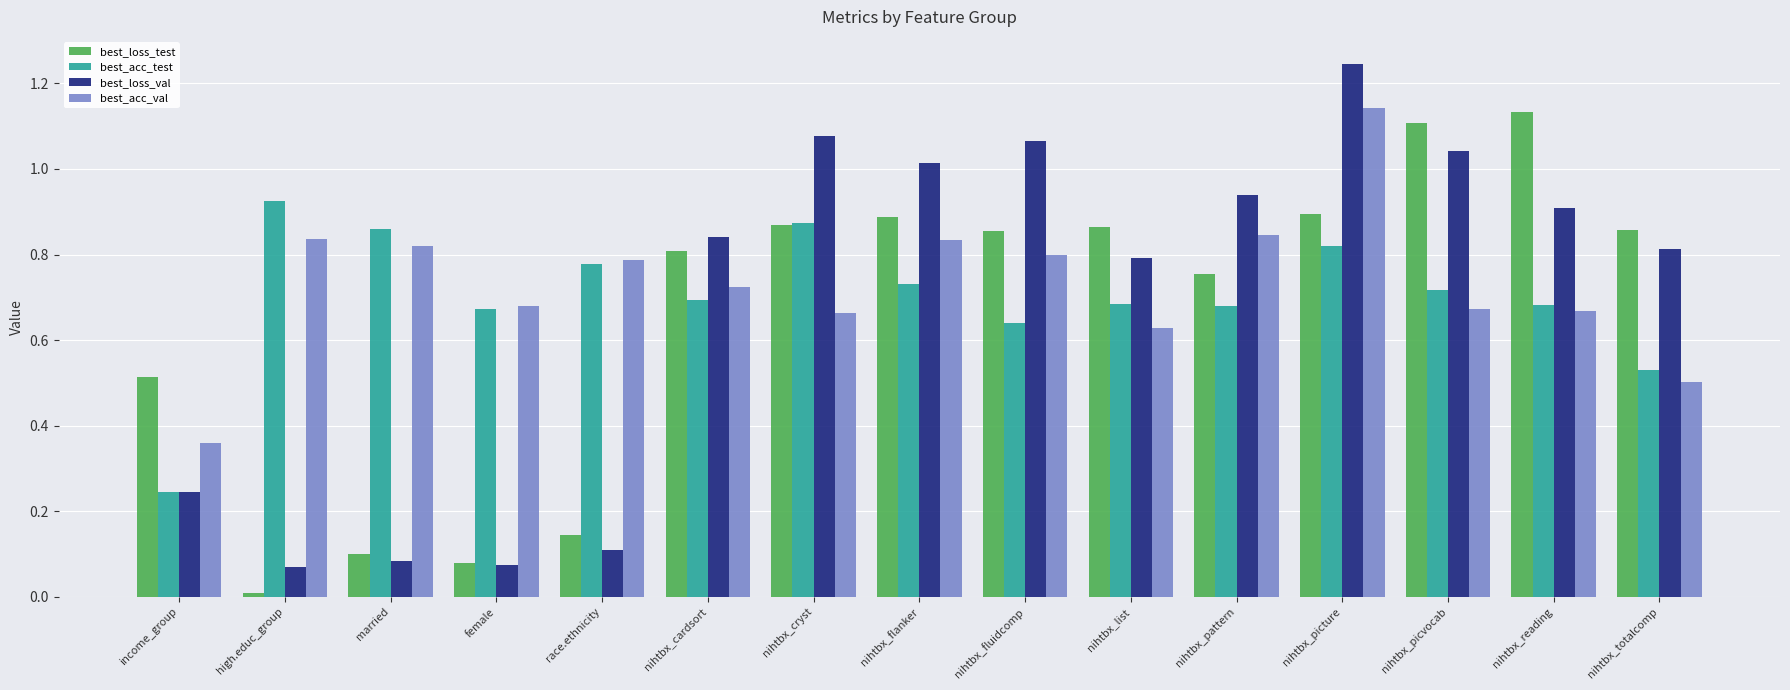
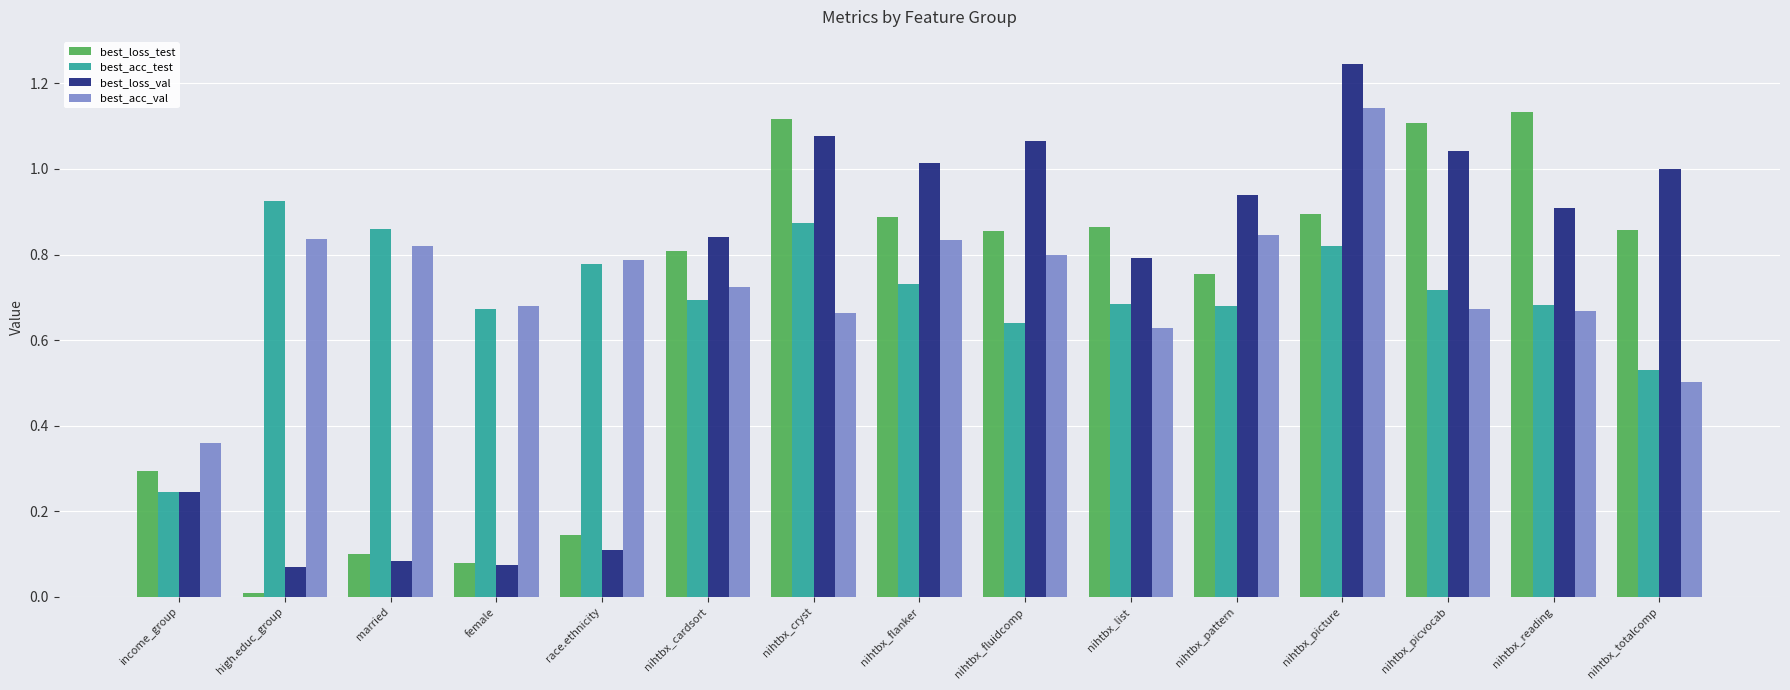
best_loss_test, income_group: 0.51 -> 0.29
best_loss_test, nihtbx_cryst: 0.87 -> 1.12
best_loss_val, nihtbx_totalcomp: 0.81 -> 1.00
